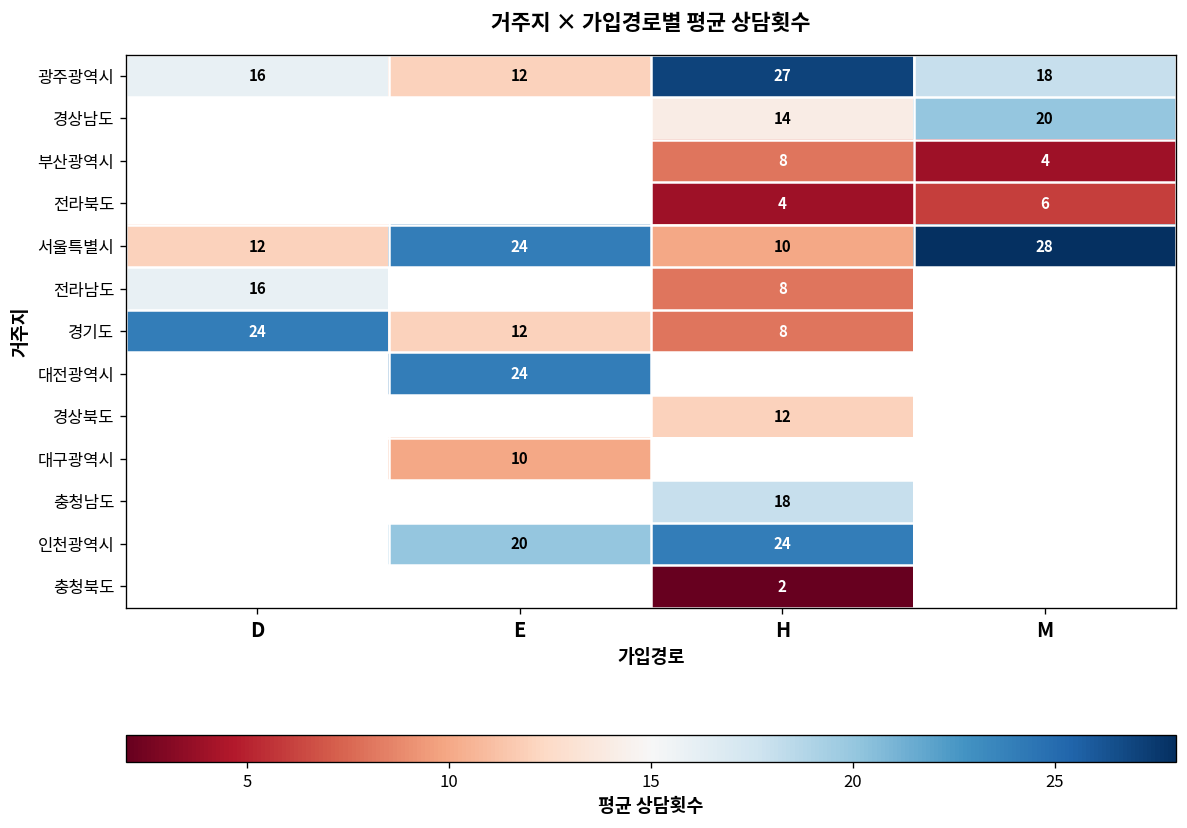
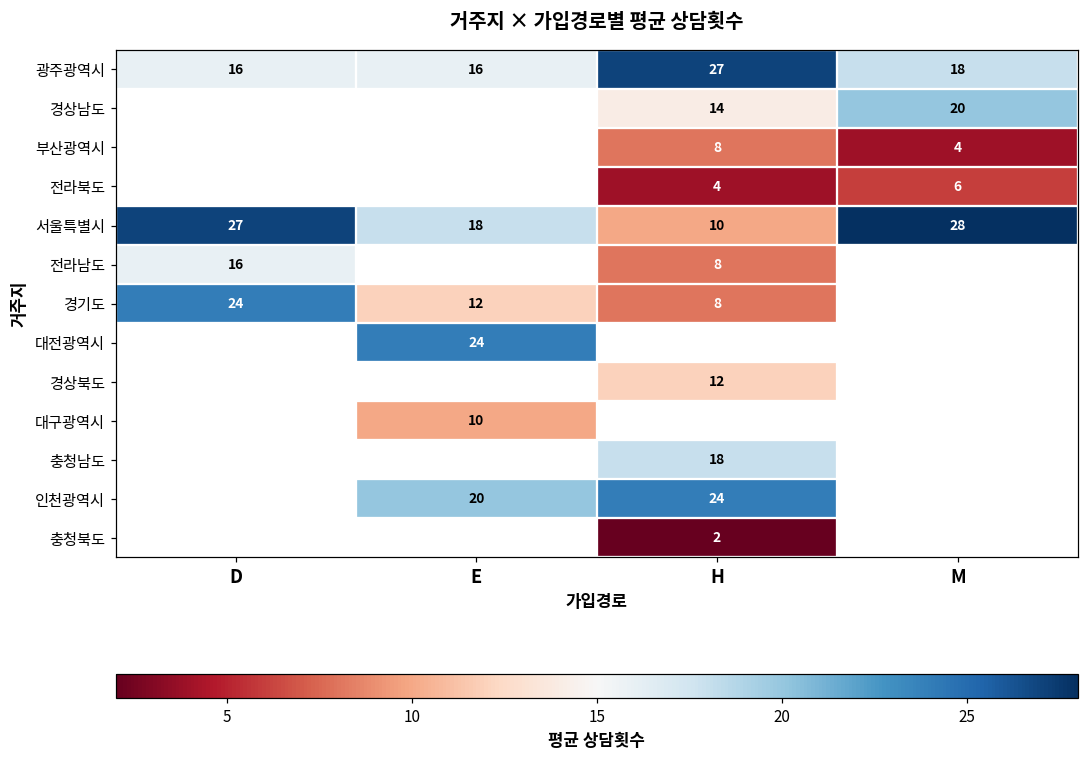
광주광역시, E: 12 -> 16
서울특별시, D: 12 -> 27
서울특별시, E: 24 -> 18
